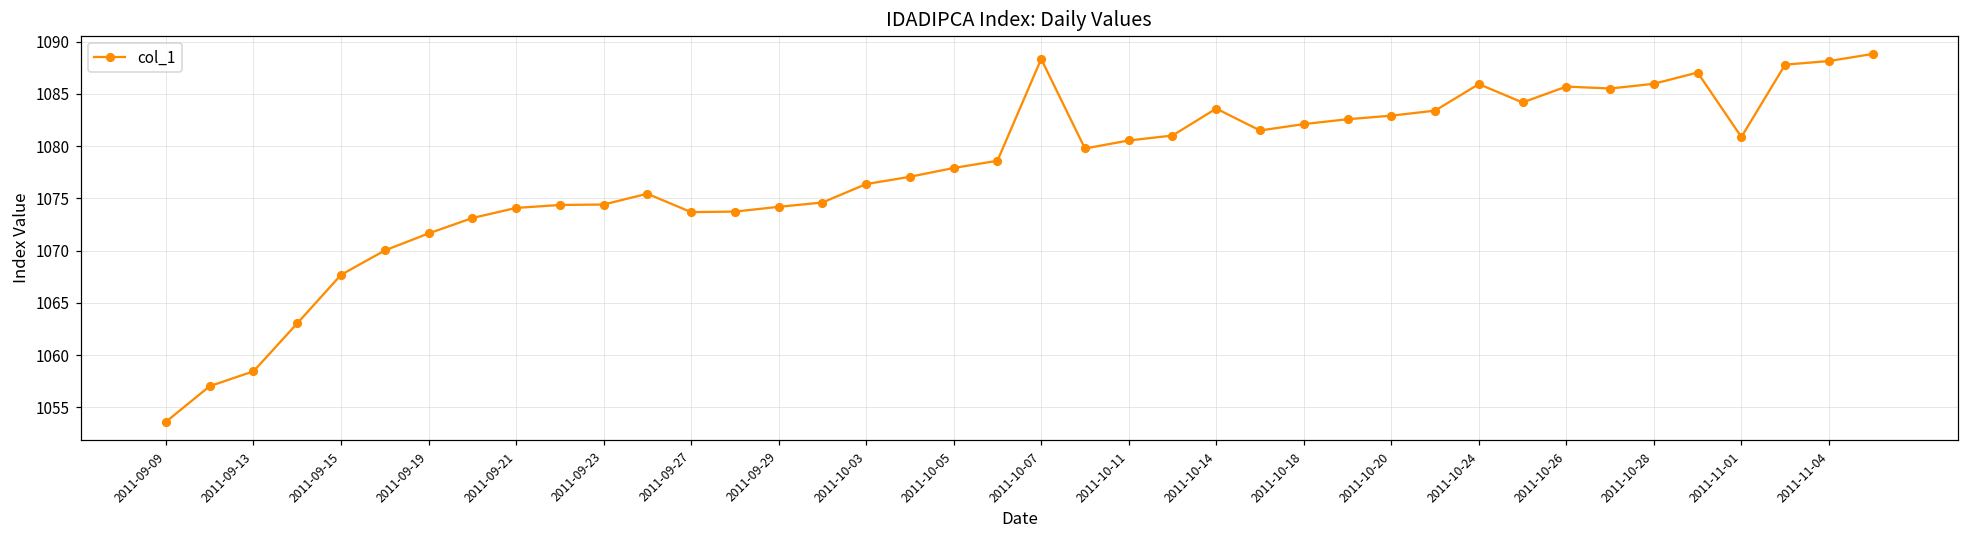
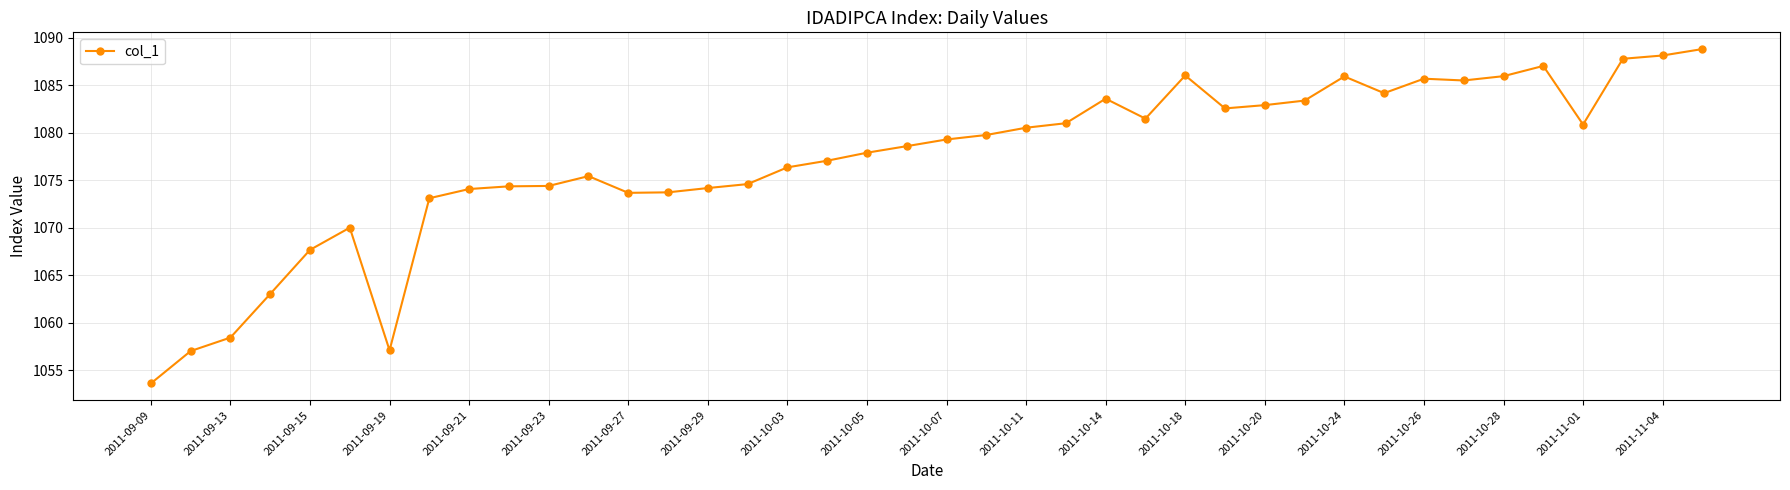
2011-09-19: 1072 -> 1057
2011-10-07: 1088 -> 1079
2011-10-18: 1082 -> 1086
